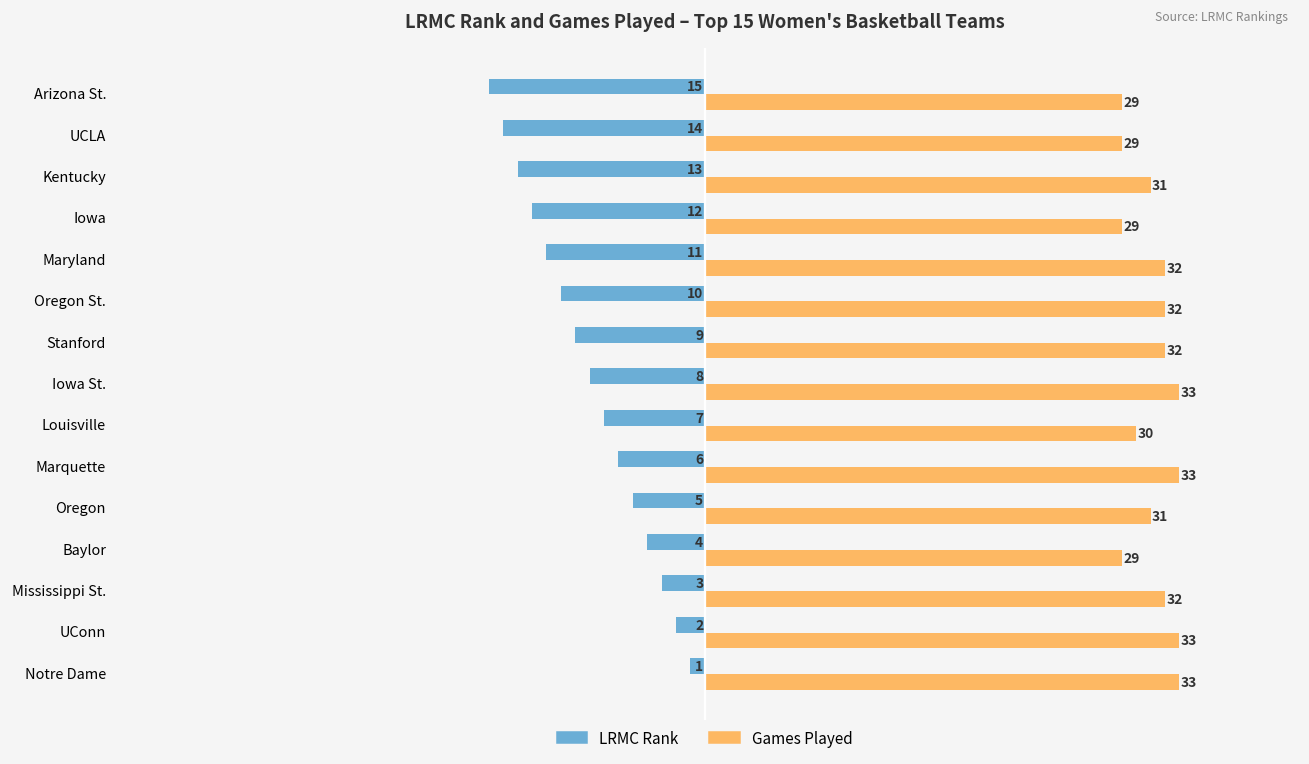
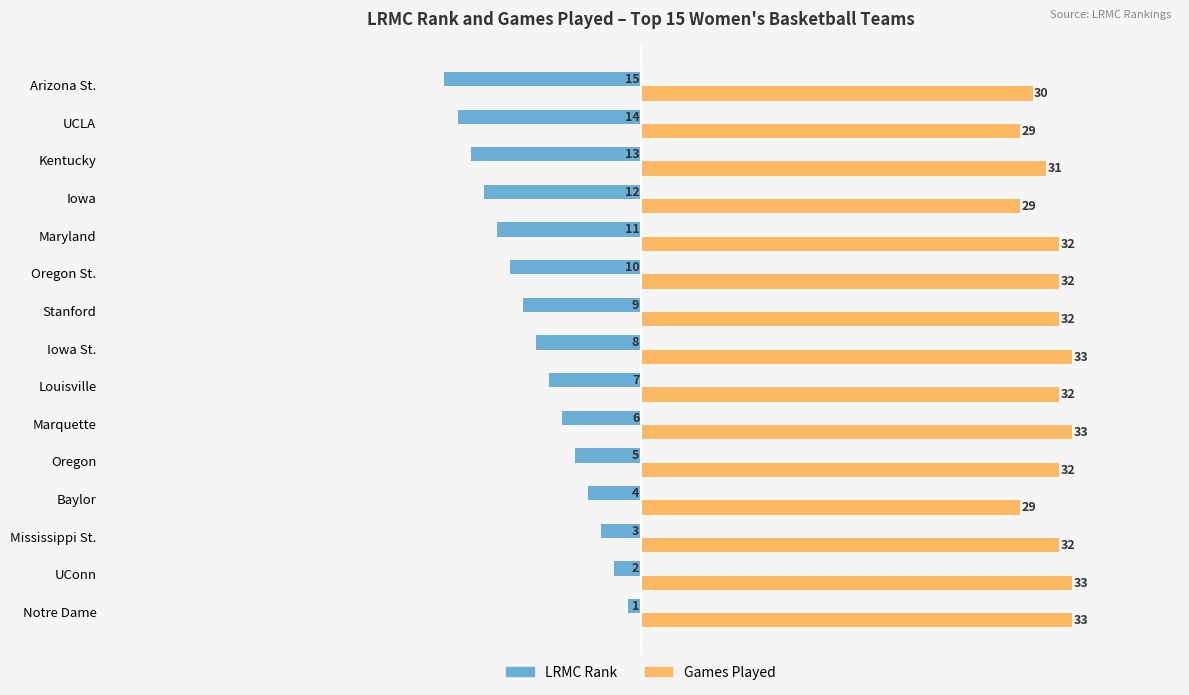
Games Played, Arizona St.: 29 -> 30
Games Played, Louisville: 30 -> 32
Games Played, Oregon: 31 -> 32
